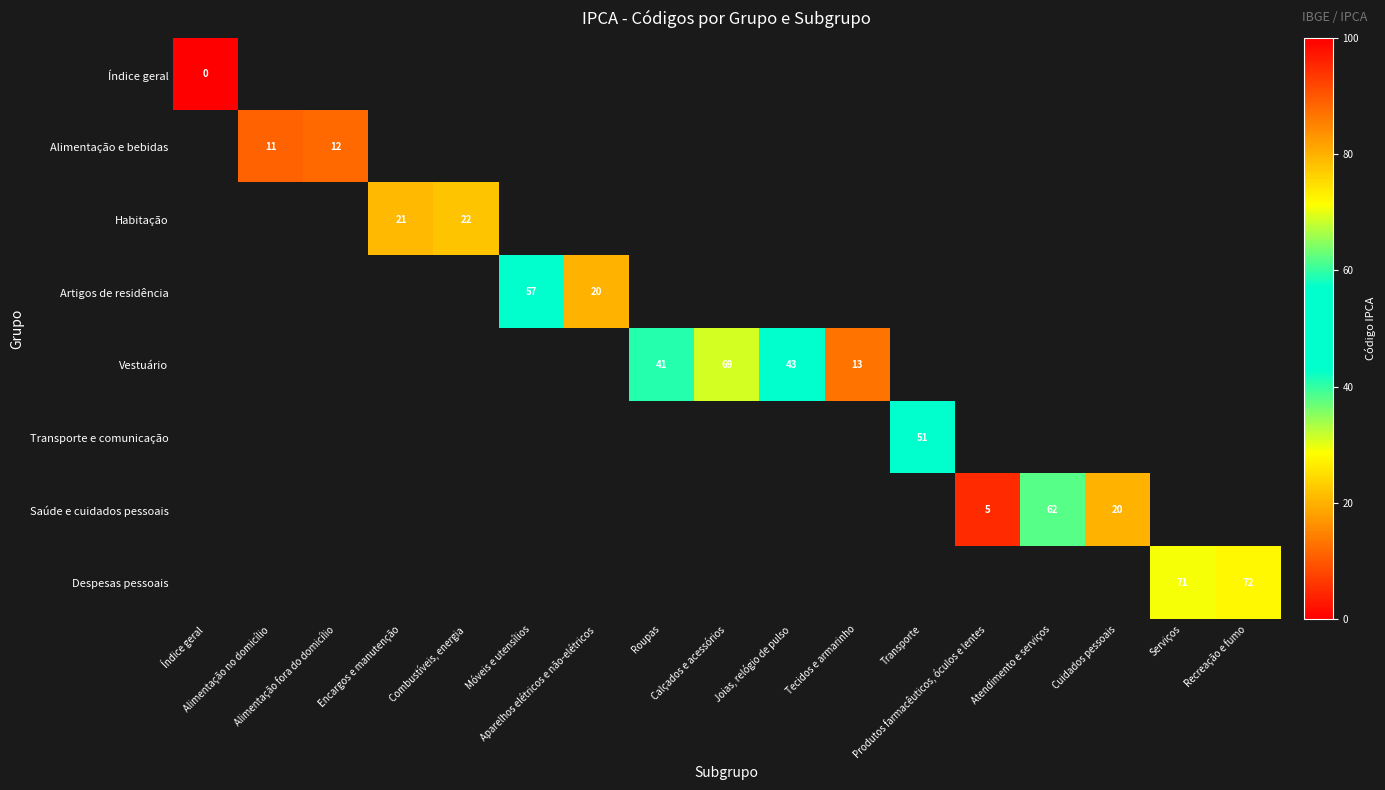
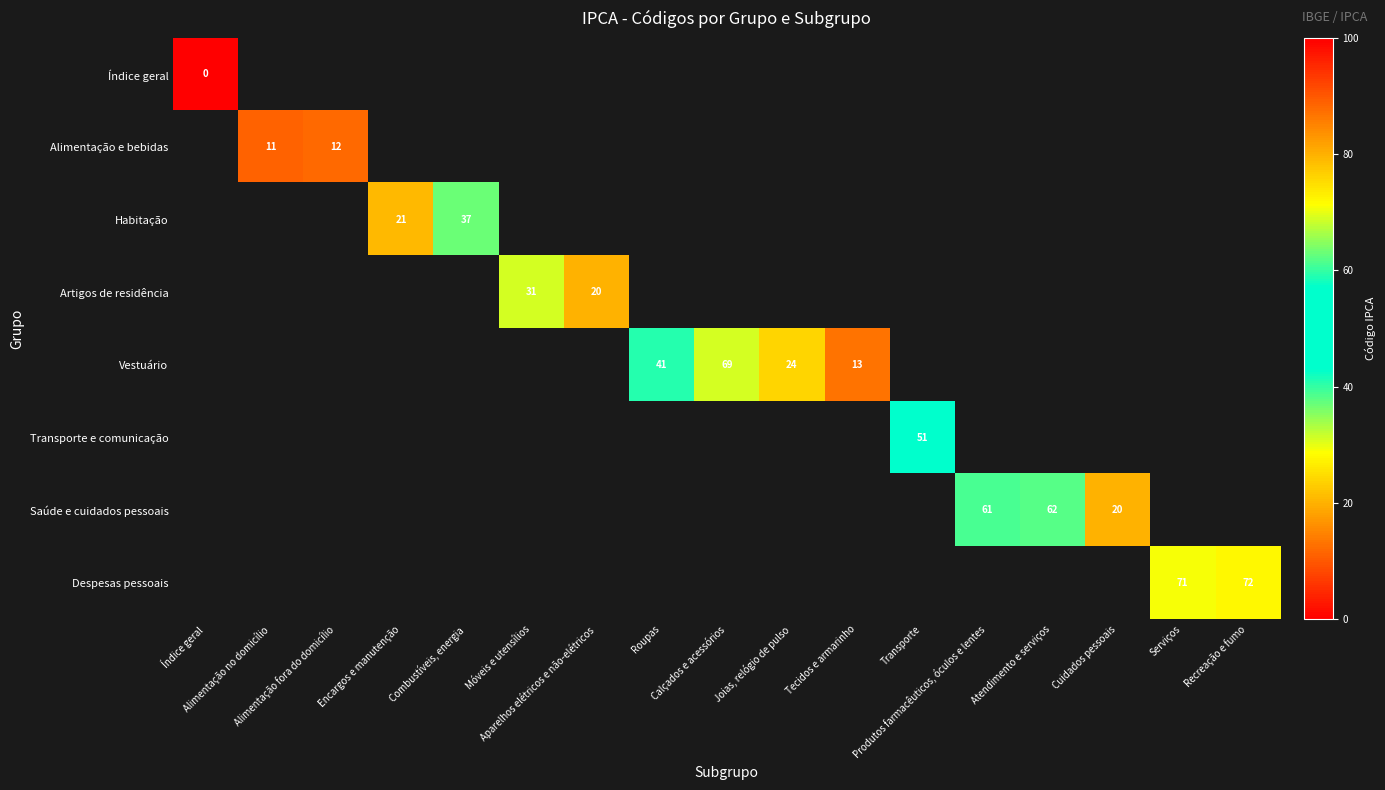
Habitação, Combustíveis, energia: 22 -> 37
Artigos de residência, Móveis e utensílios: 57 -> 31
Vestuário, Joias, relógio de pulso: 43 -> 24
Saúde e cuidados pessoais, Produtos farmacêuticos, óculos e lentes: 5 -> 61
